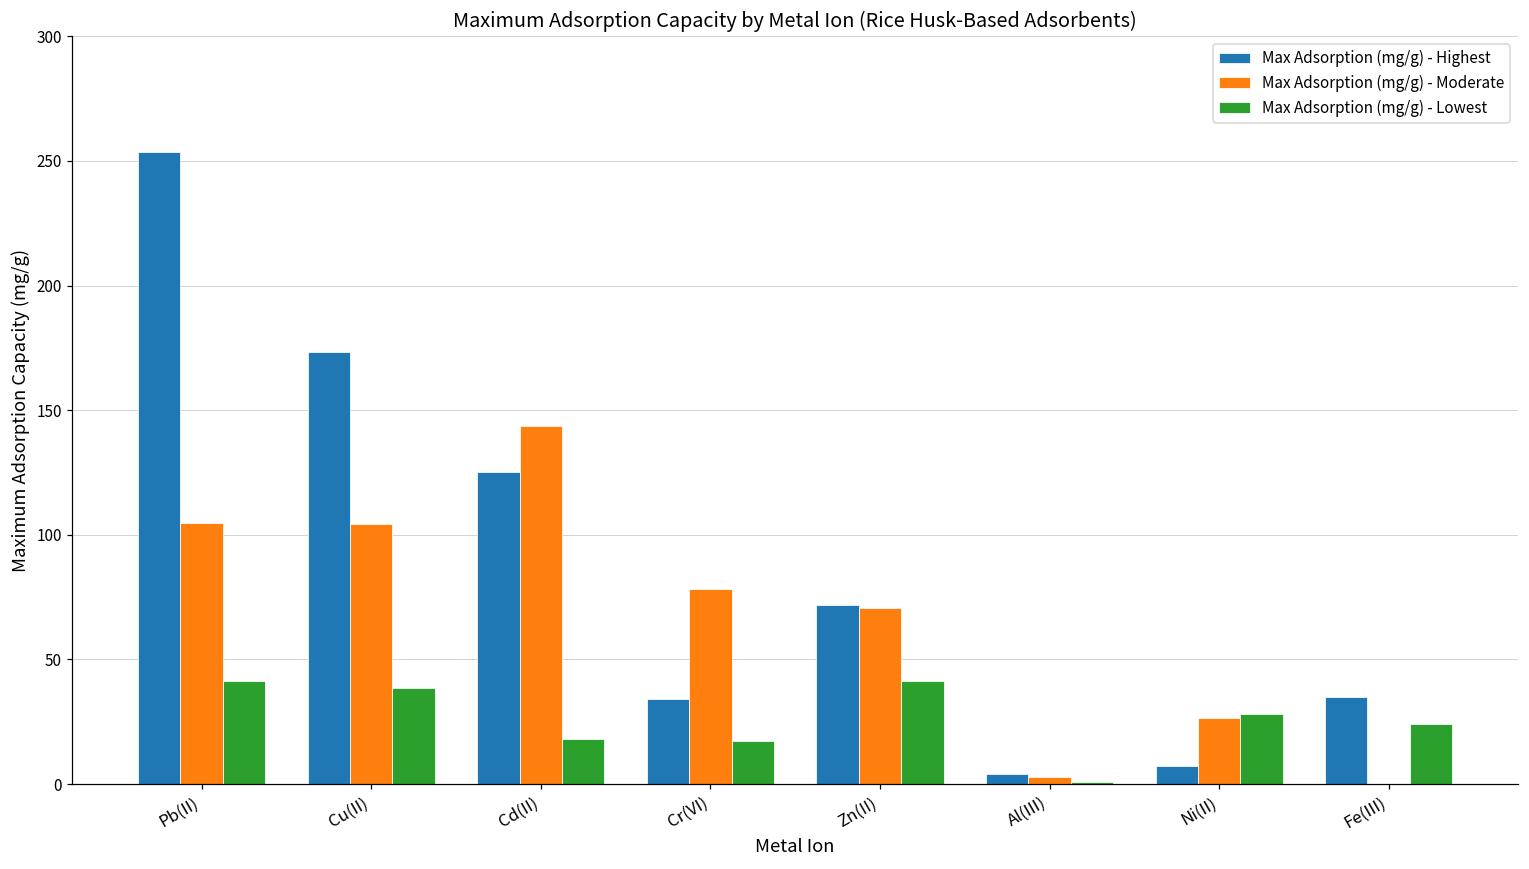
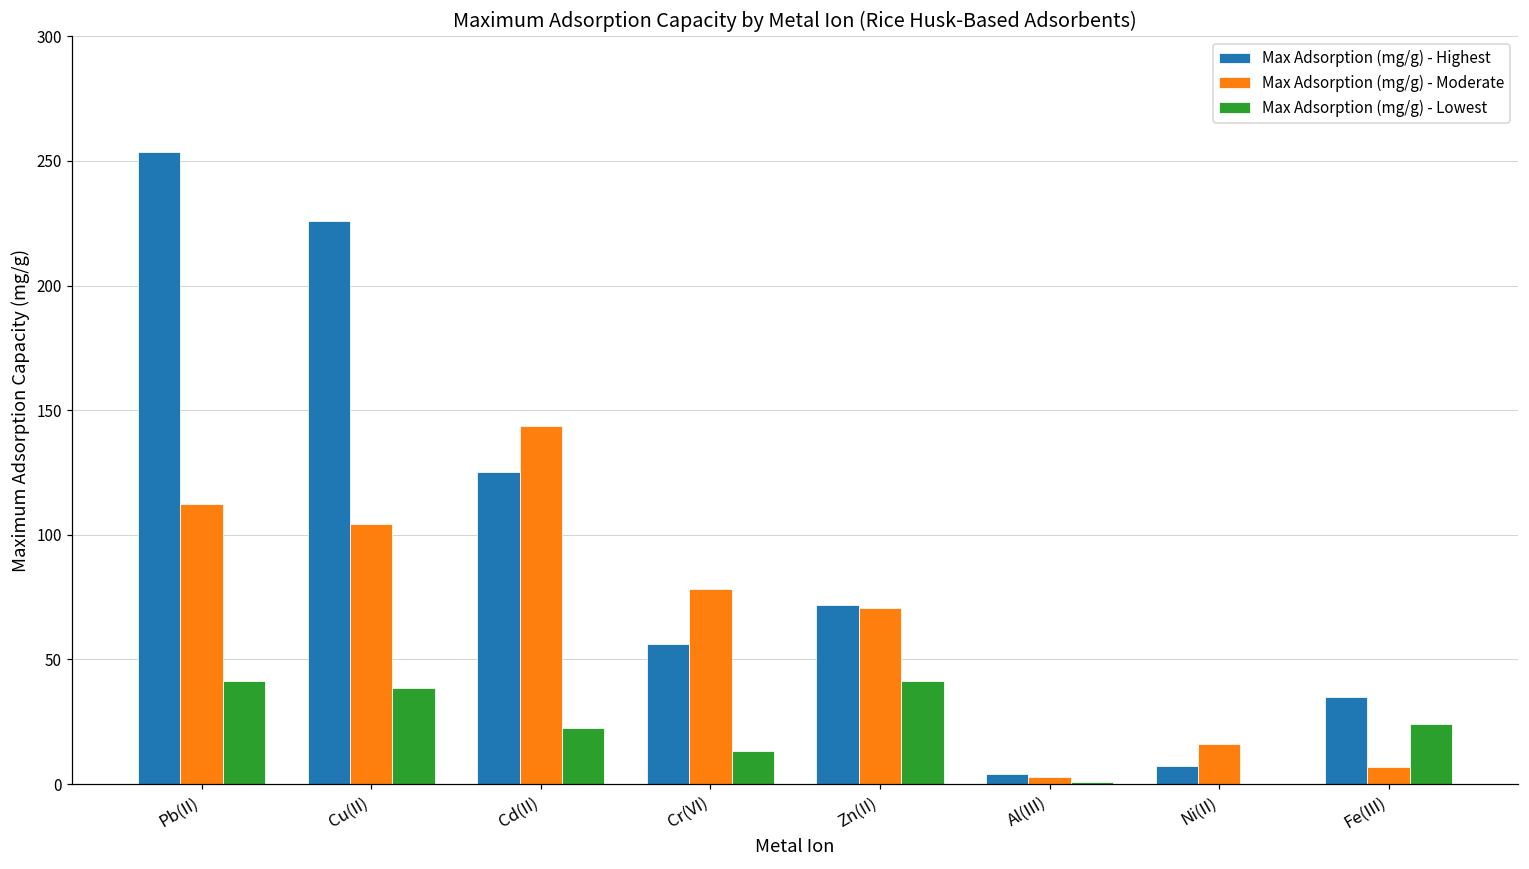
Max Adsorption (mg/g) - Moderate, Pb(II): 105 -> 112
Max Adsorption (mg/g) - Highest, Cu(II): 173 -> 226
Max Adsorption (mg/g) - Lowest, Cd(II): 18 -> 22
Max Adsorption (mg/g) - Highest, Cr(VI): 34 -> 56
Max Adsorption (mg/g) - Lowest, Cr(VI): 17 -> 13
Max Adsorption (mg/g) - Moderate, Ni(II): 27 -> 16
Max Adsorption (mg/g) - Lowest, Ni(II): 28 -> 0
Max Adsorption (mg/g) - Moderate, Fe(III): 0 -> 7
